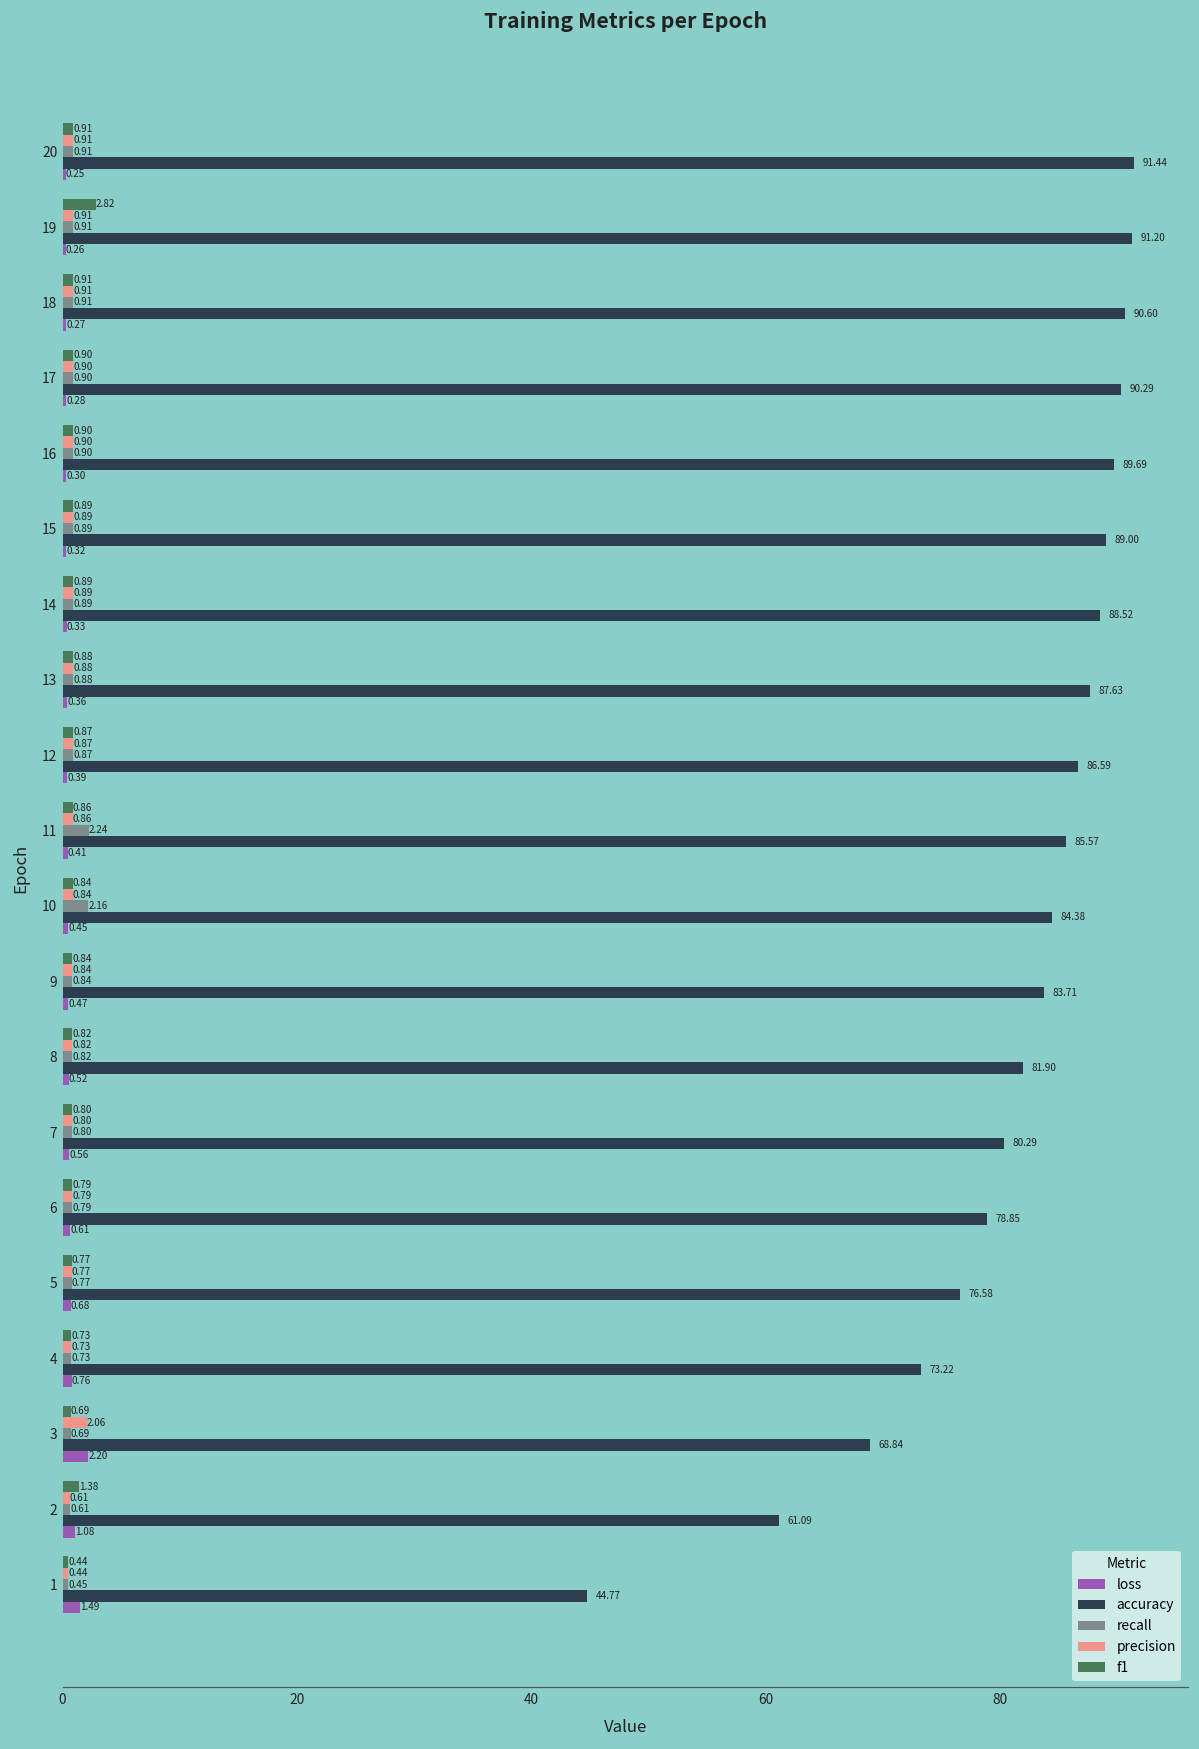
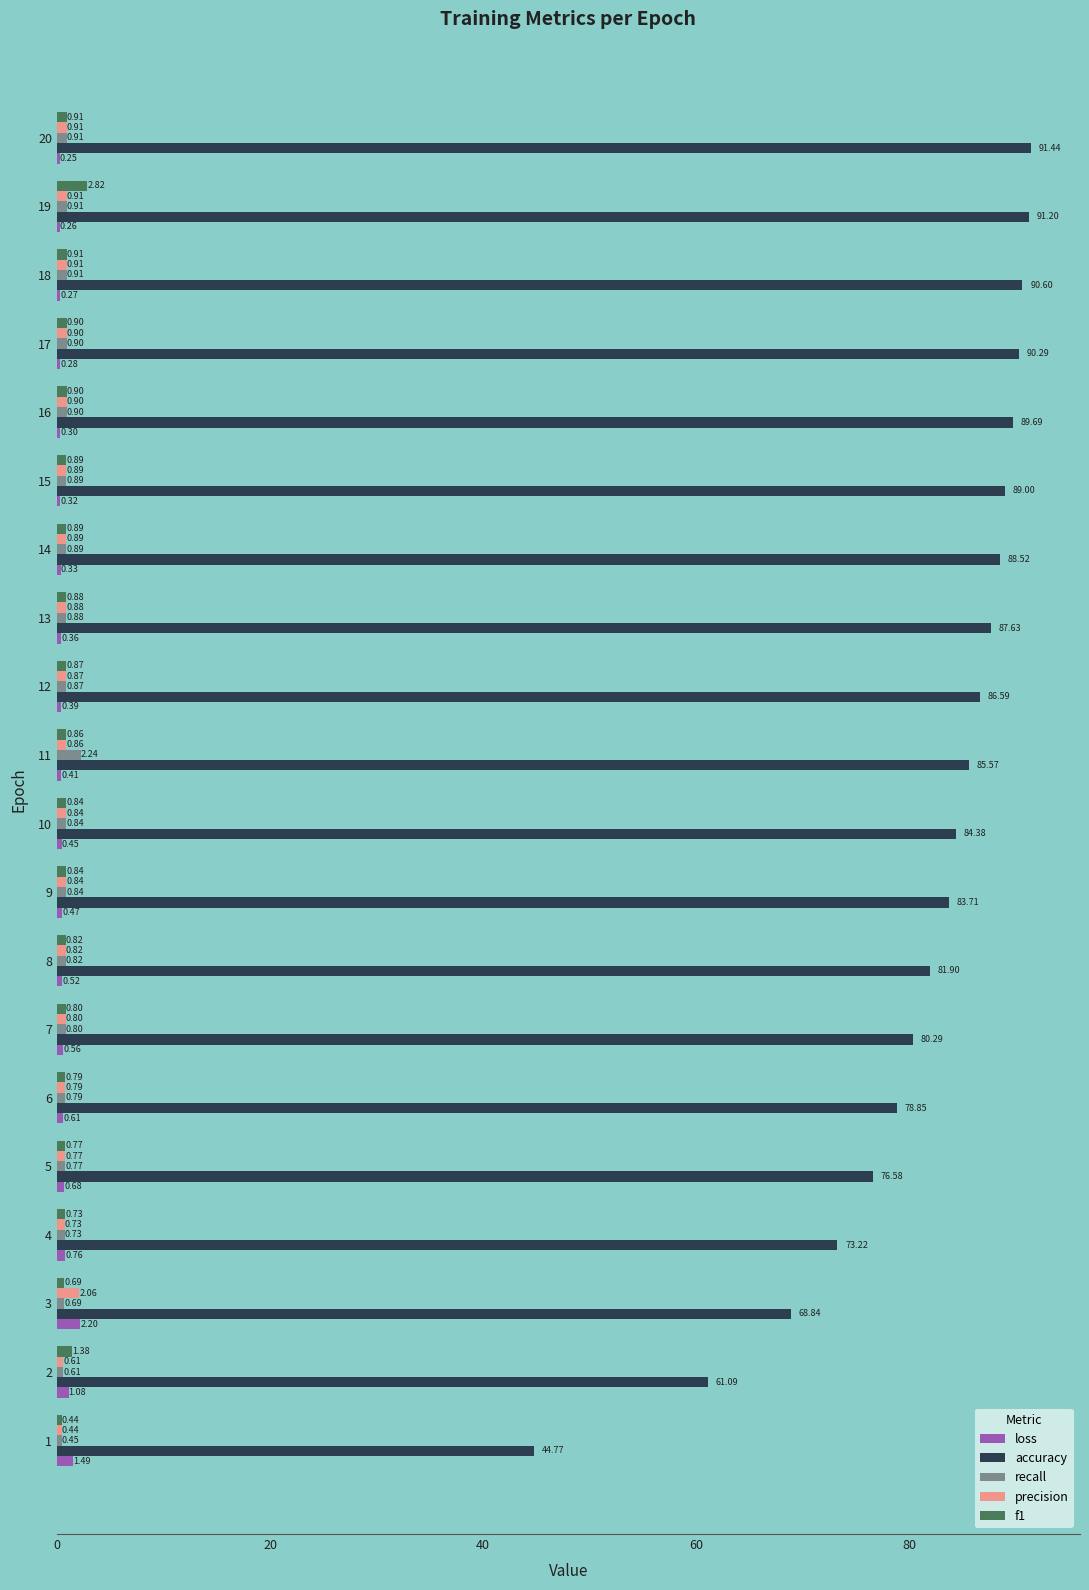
recall, 10: 2.16 -> 0.84
